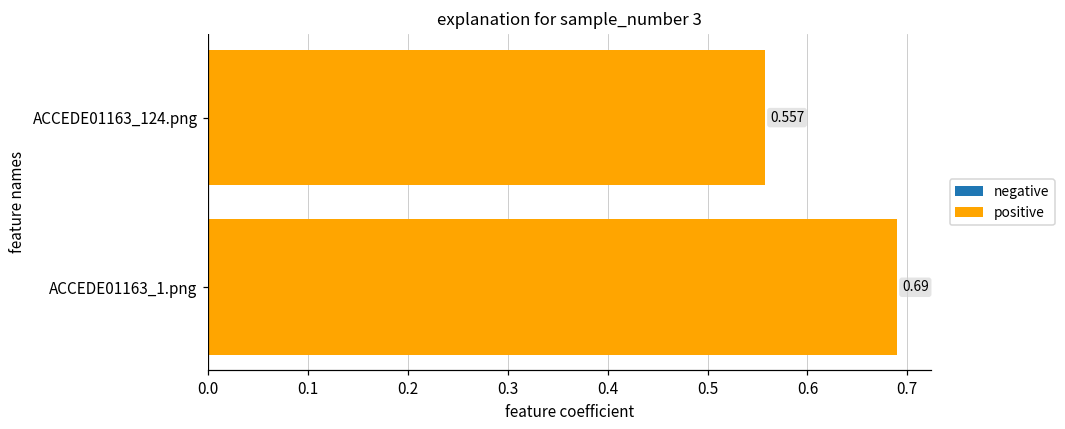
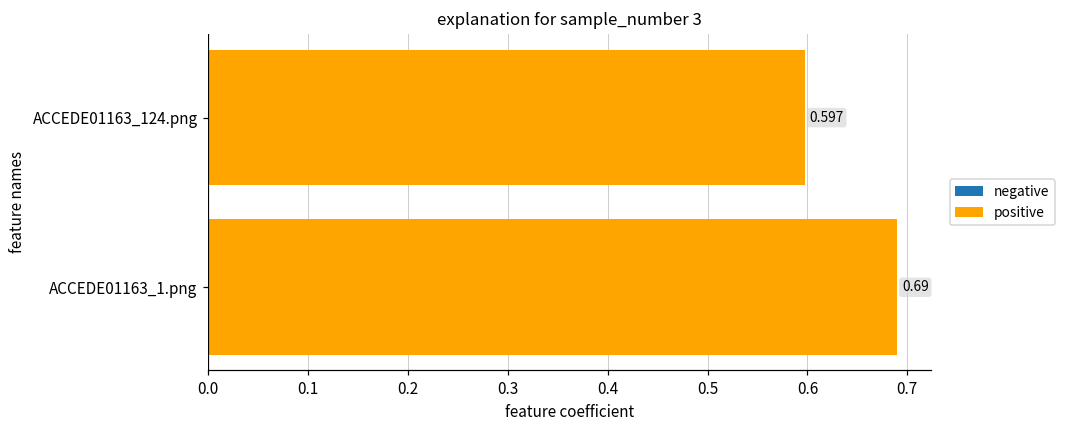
ACCEDE01163_124.png: 0.557 -> 0.597
